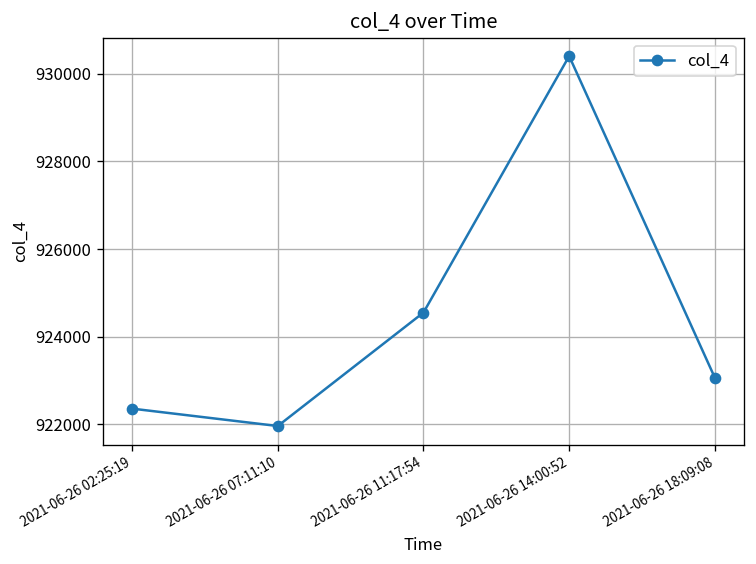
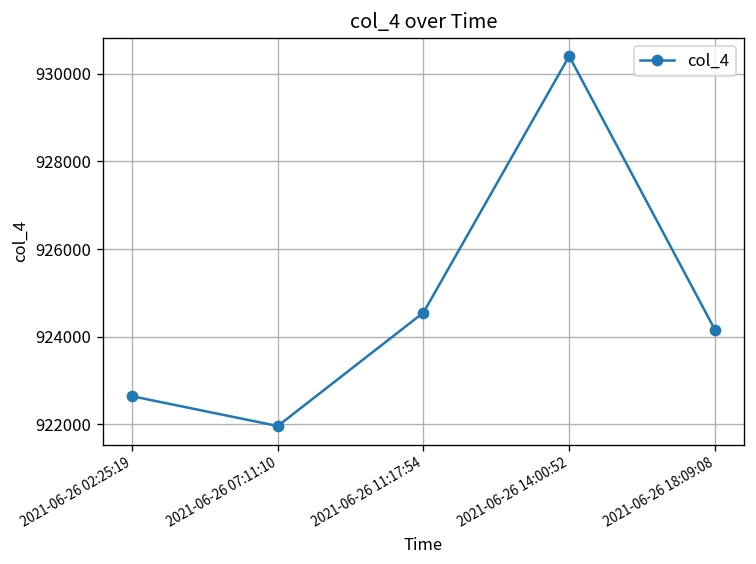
2021-06-26 02:25:19: 922400 -> 922600
2021-06-26 18:09:08: 923100 -> 924200
